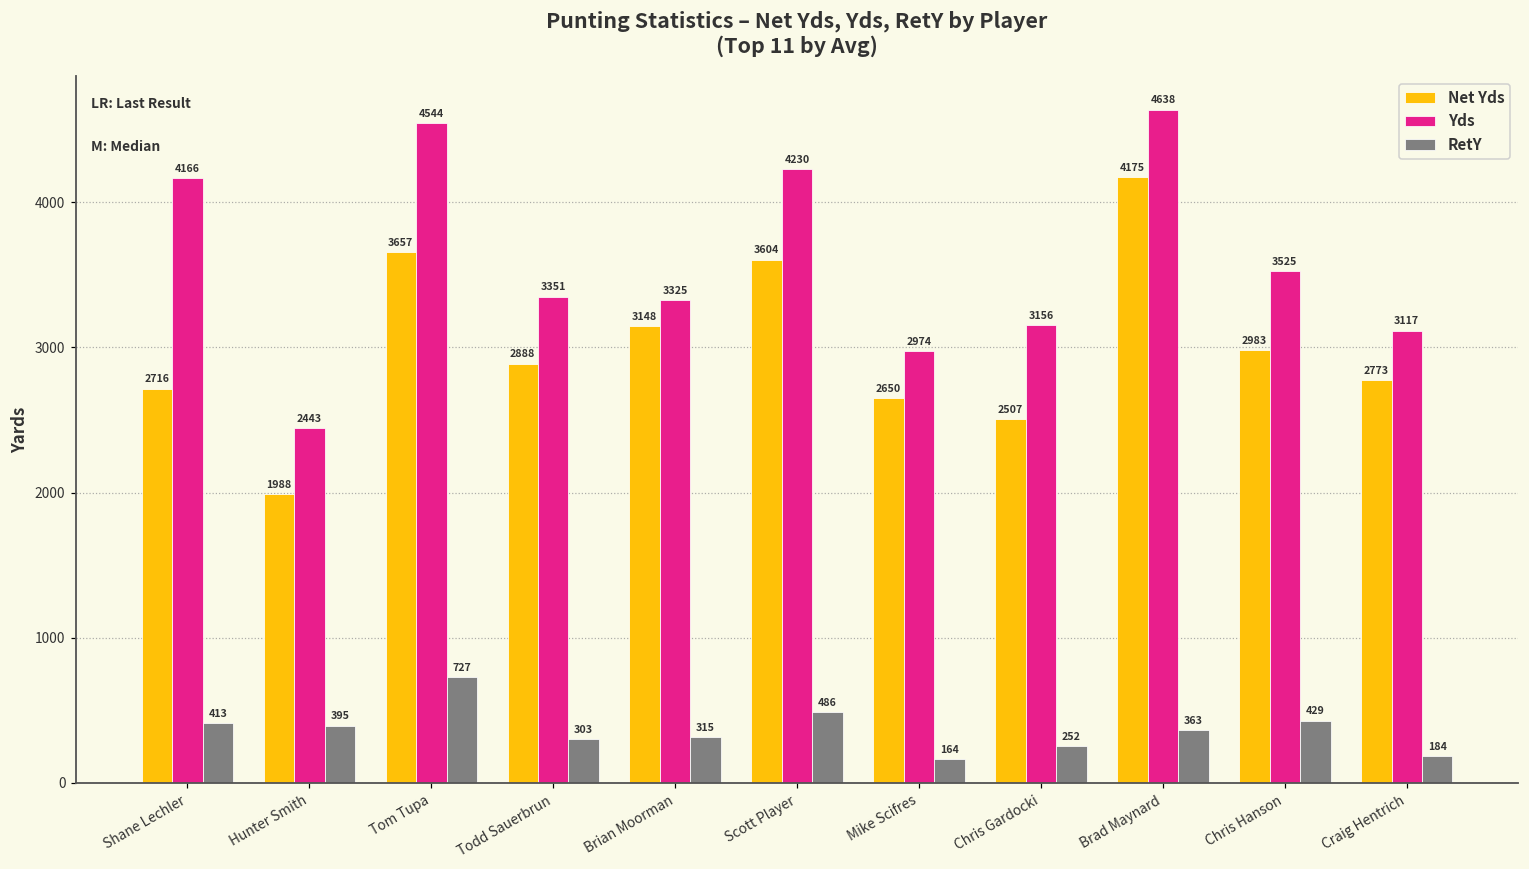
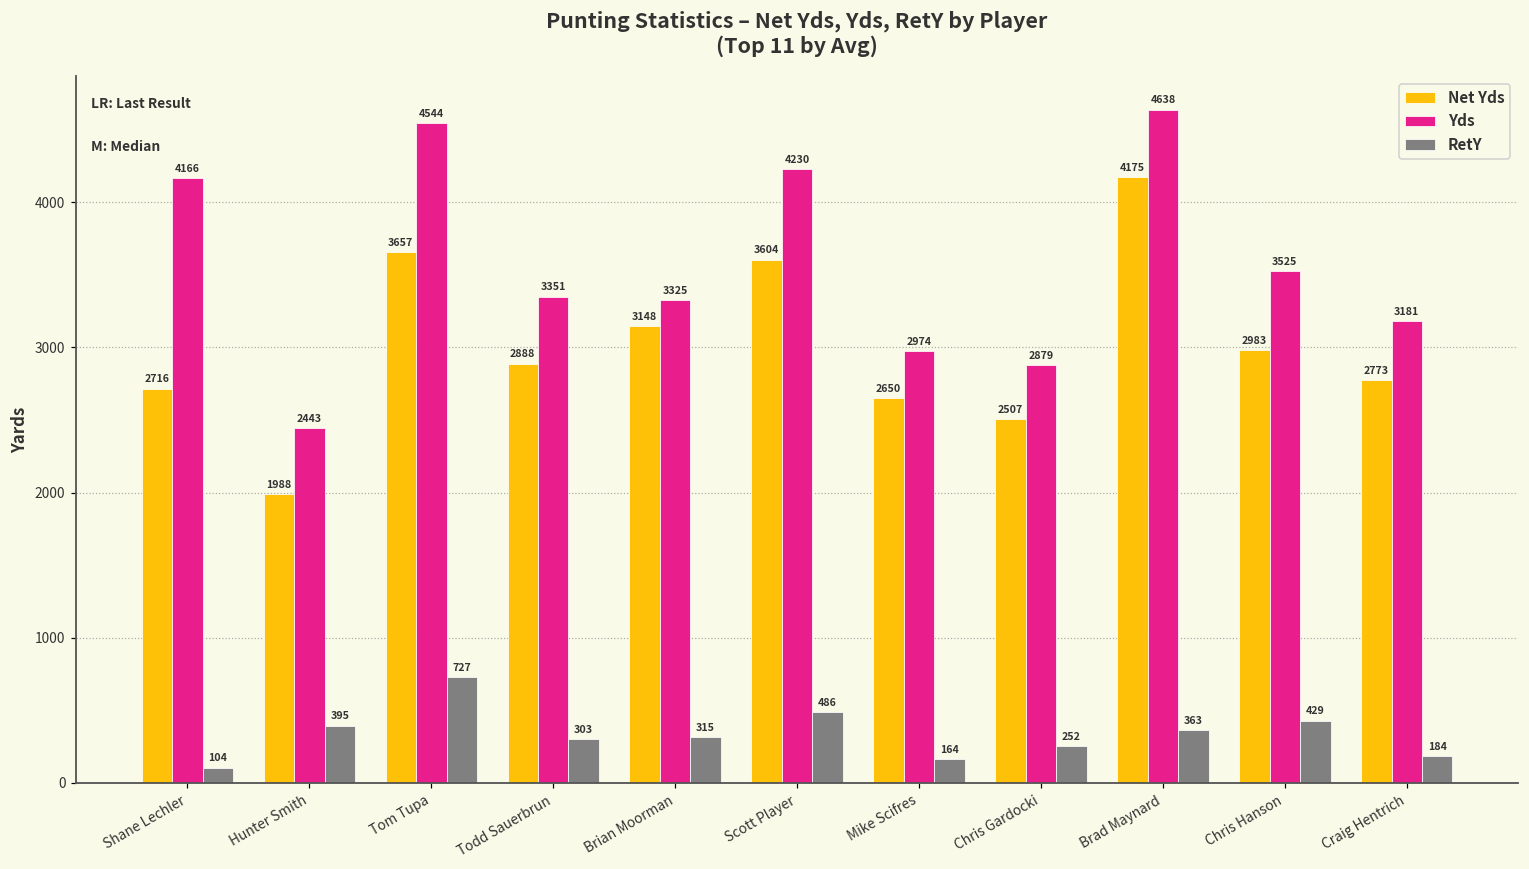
RetY, Shane Lechler: 413 -> 104
Yds, Chris Gardocki: 3156 -> 2879
Yds, Craig Hentrich: 3117 -> 3181
